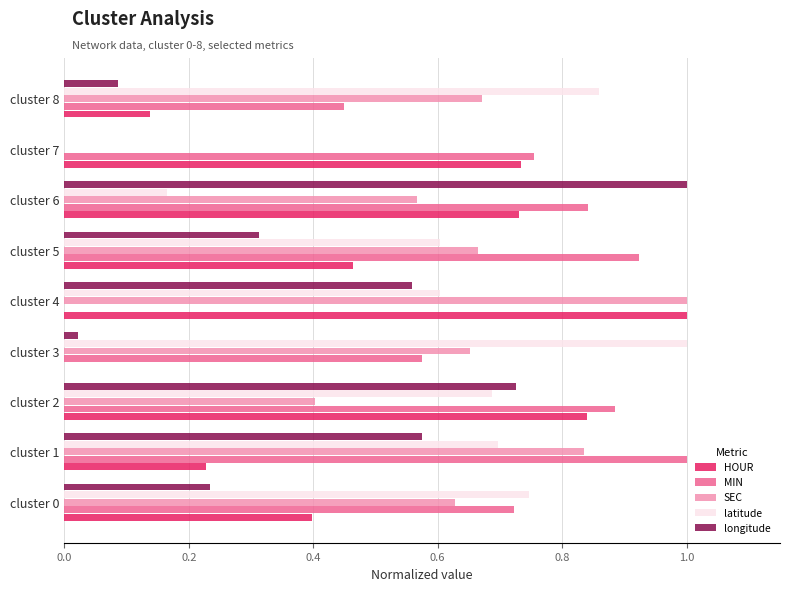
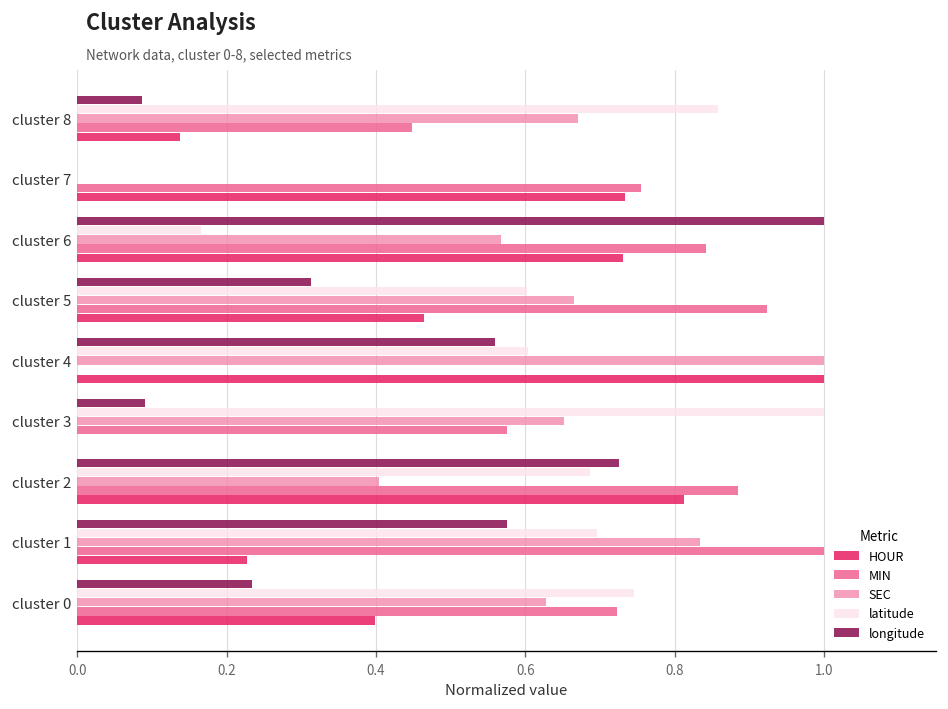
longitude, cluster 3: 0.02 -> 0.09
HOUR, cluster 2: 0.84 -> 0.81
